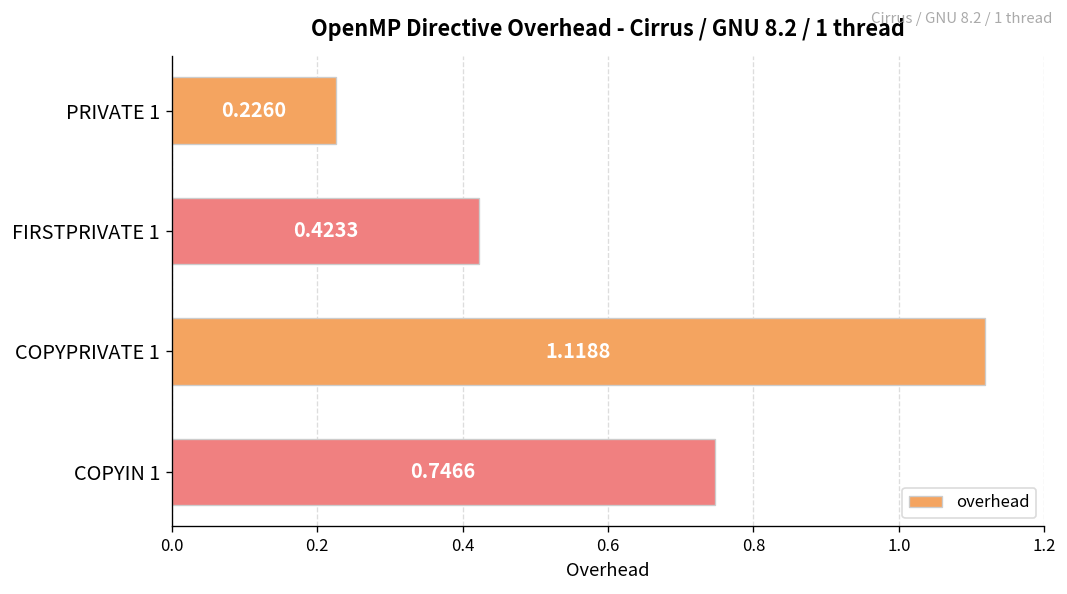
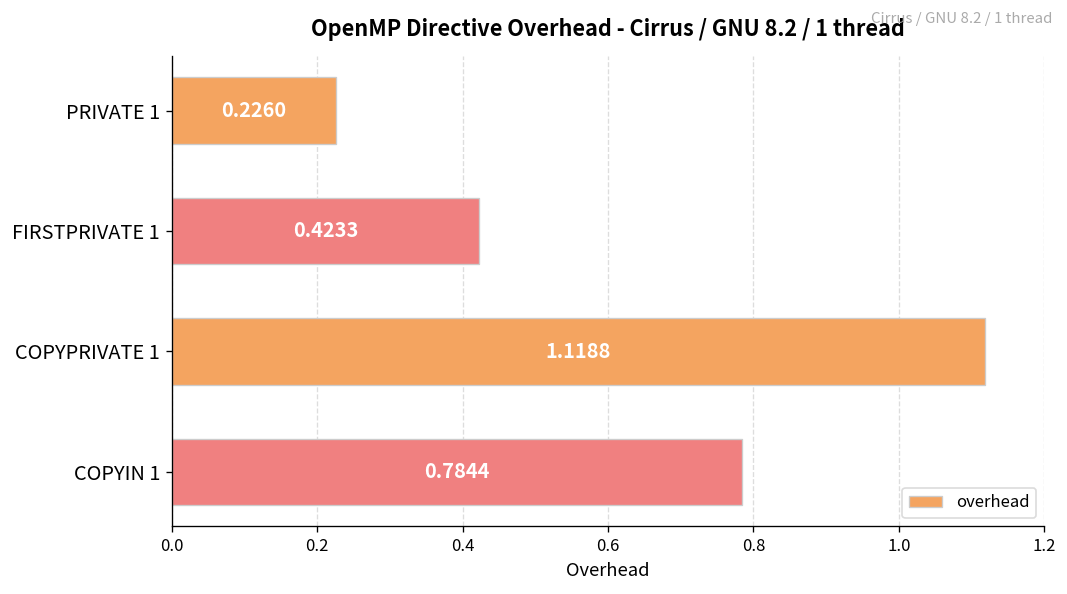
COPYIN 1: 0.7466 -> 0.7844
